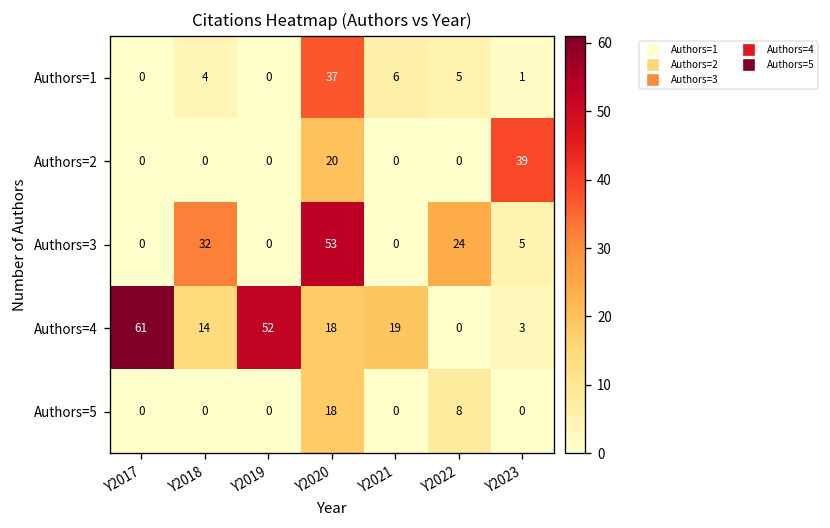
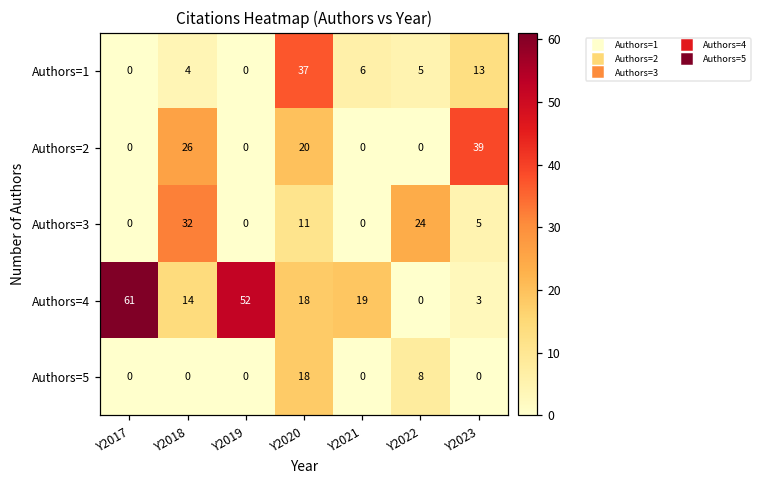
Authors=1, Y2023: 1 -> 13
Authors=2, Y2018: 0 -> 26
Authors=3, Y2020: 53 -> 11
